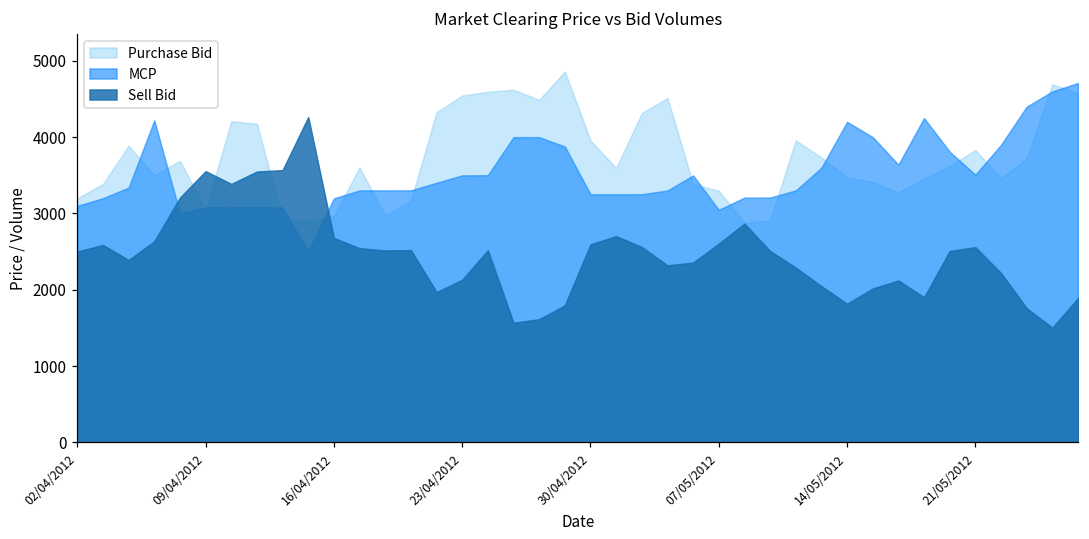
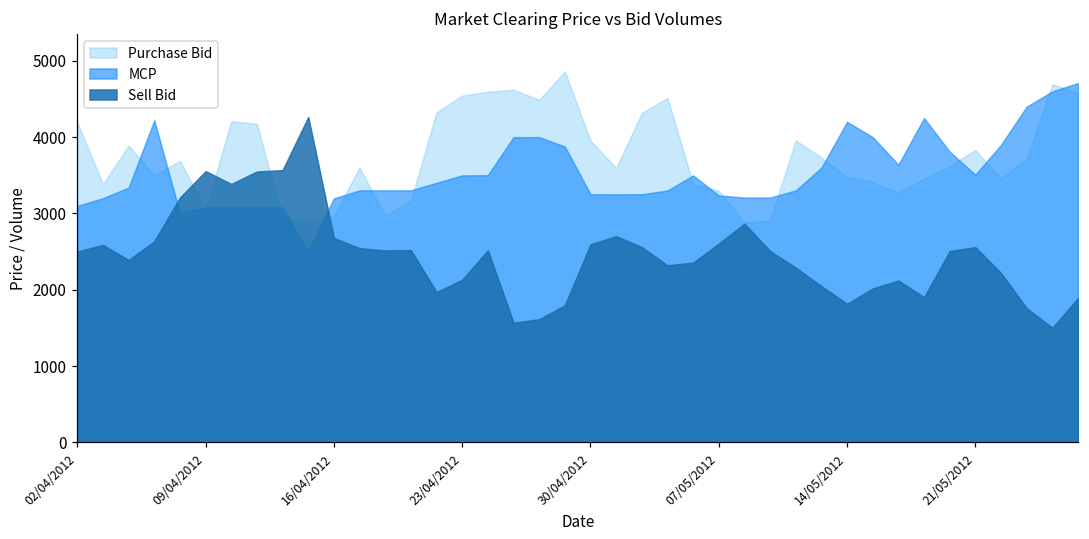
Purchase Bid, 02/04/2012: 3200 -> 4200
MCP, 07/05/2012: 3000 -> 3200
